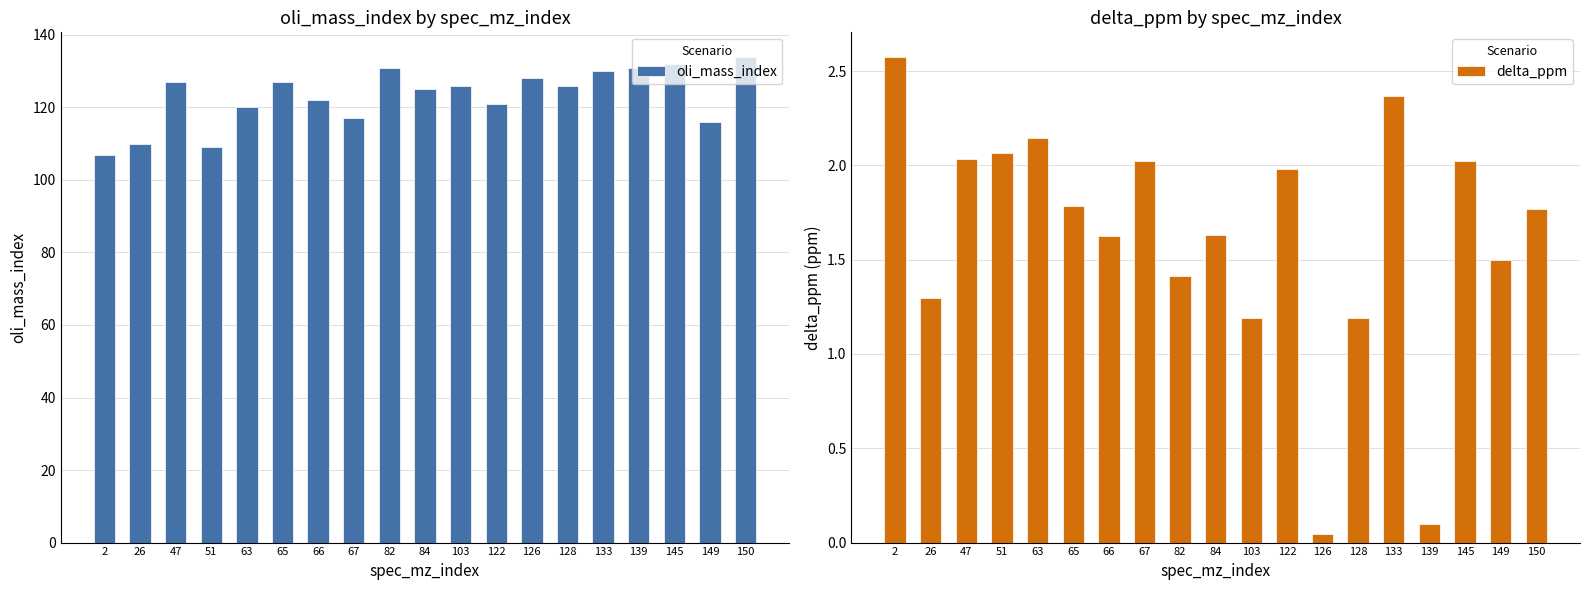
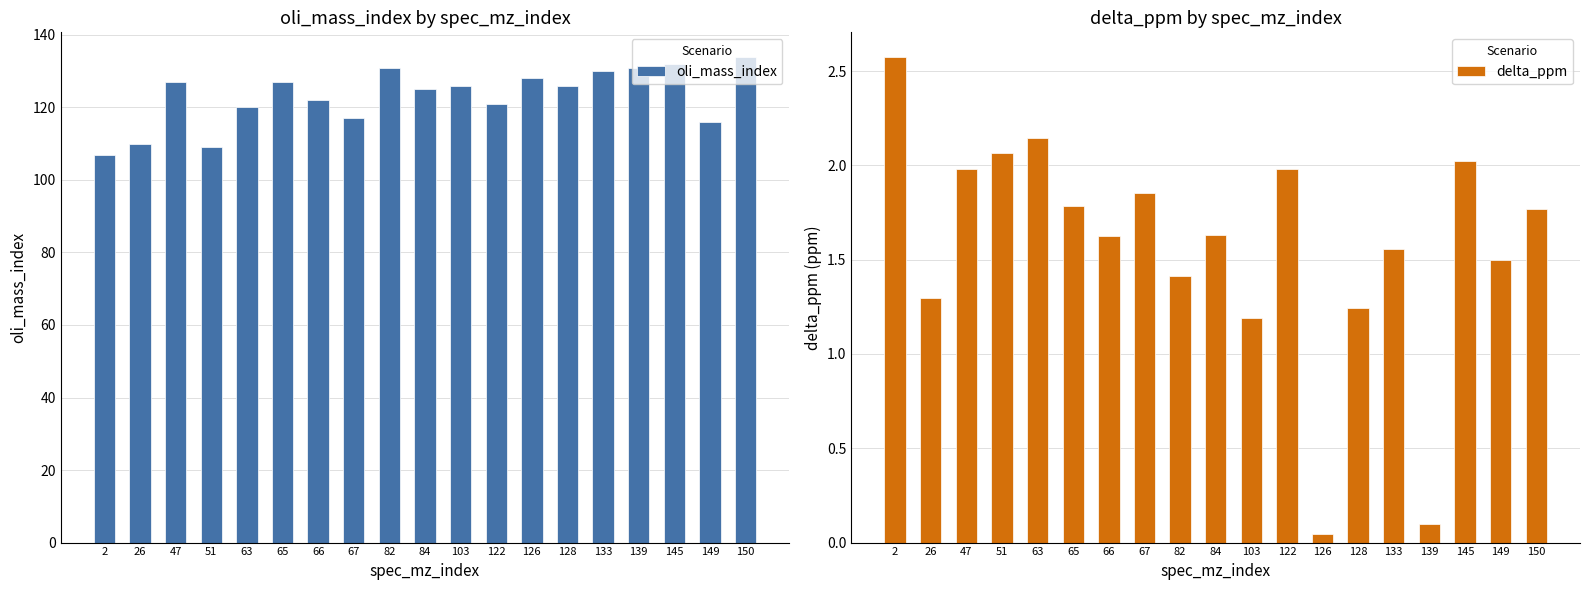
delta_ppm by spec_mz_index, 47: 2.03 -> 1.98
delta_ppm by spec_mz_index, 67: 2.02 -> 1.85
delta_ppm by spec_mz_index, 128: 1.19 -> 1.25
delta_ppm by spec_mz_index, 133: 2.37 -> 1.55
